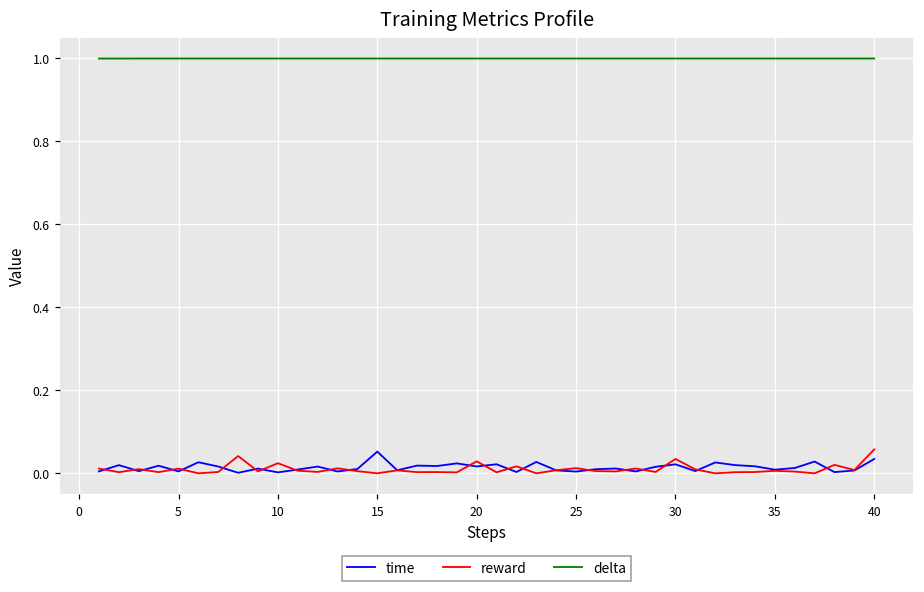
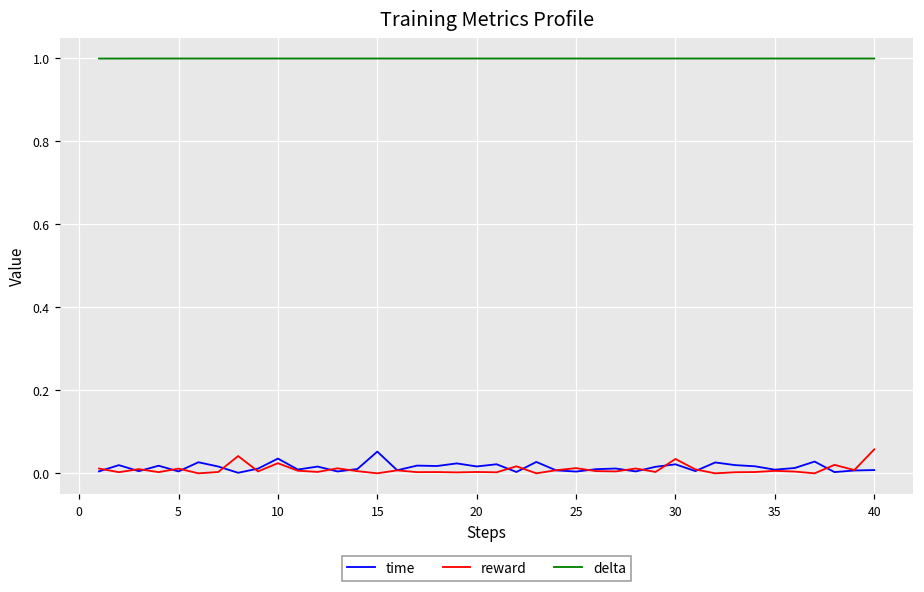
time, 10: 0.00 -> 0.04
reward, 20: 0.03 -> 0.00
time, 40: 0.03 -> 0.01
